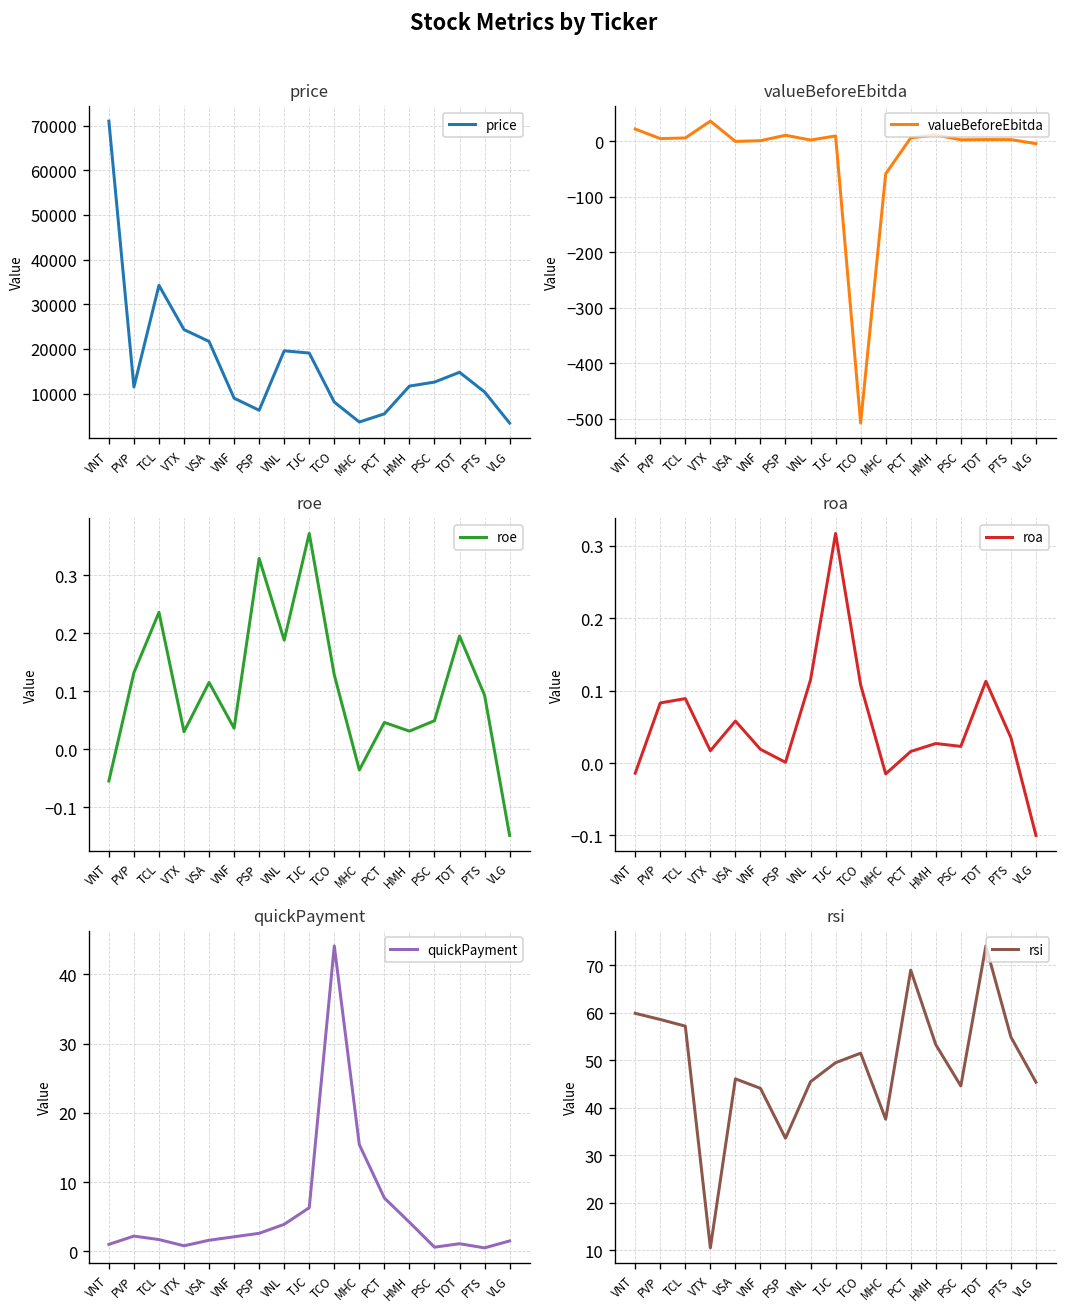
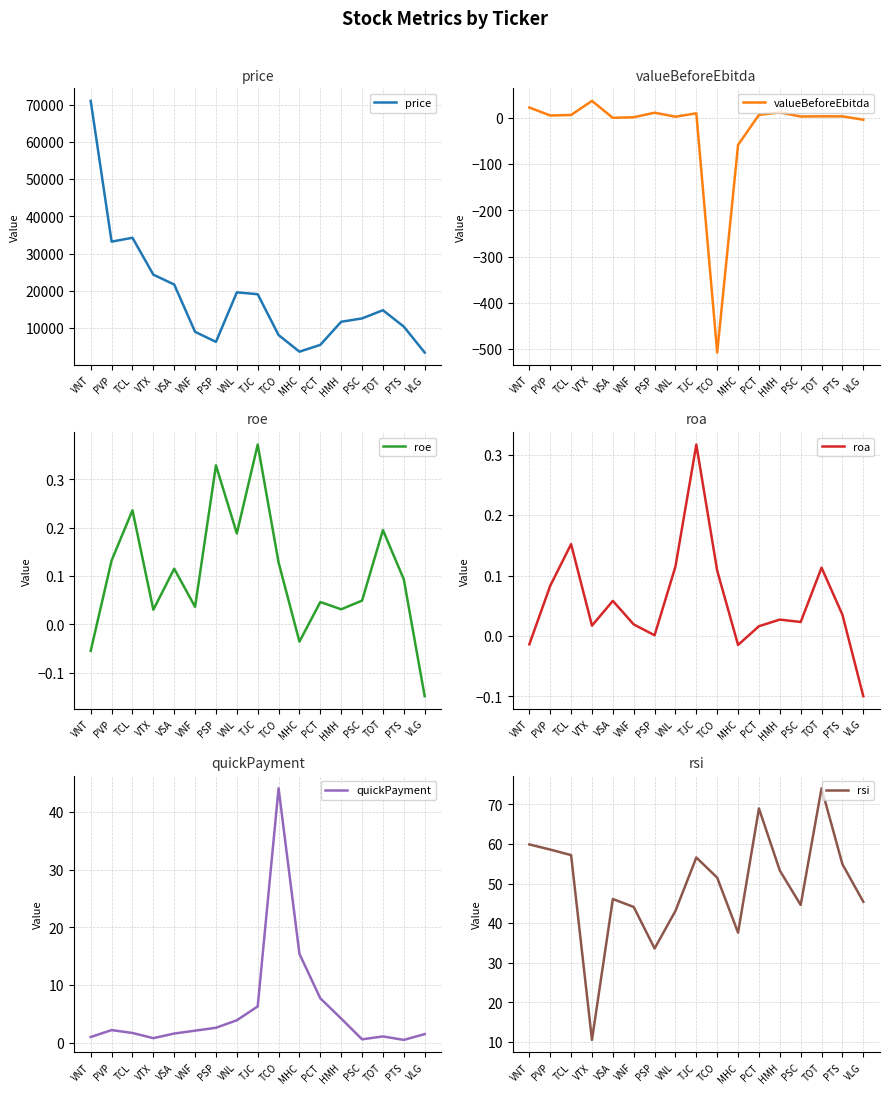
price, PVP: 12000 -> 33000
roa, TCL: 0.09 -> 0.15
rsi, VNL: 46 -> 43
rsi, TJC: 50 -> 57
